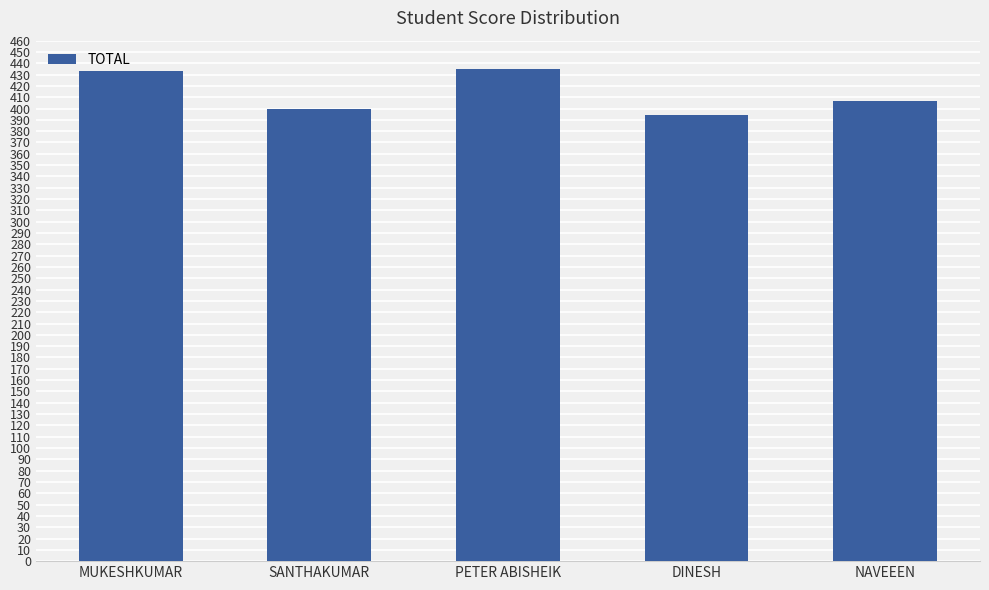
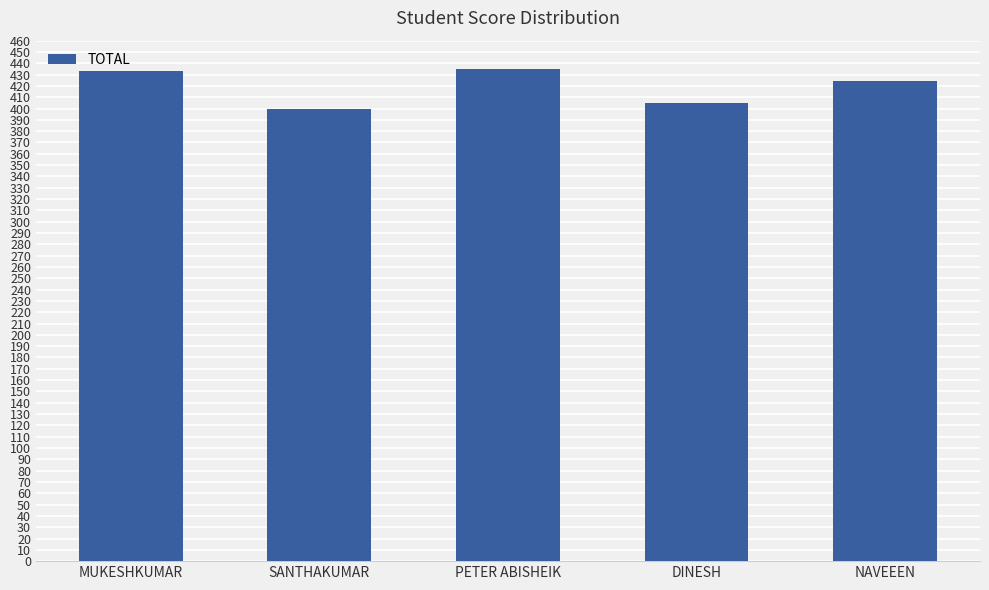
DINESH: 394 -> 405
NAVEEEN: 407 -> 424
